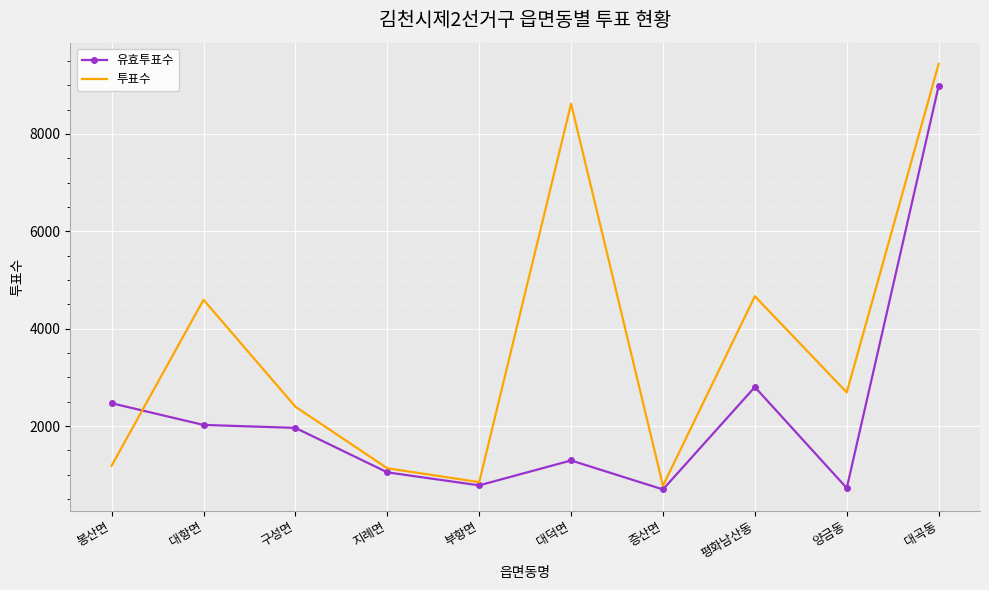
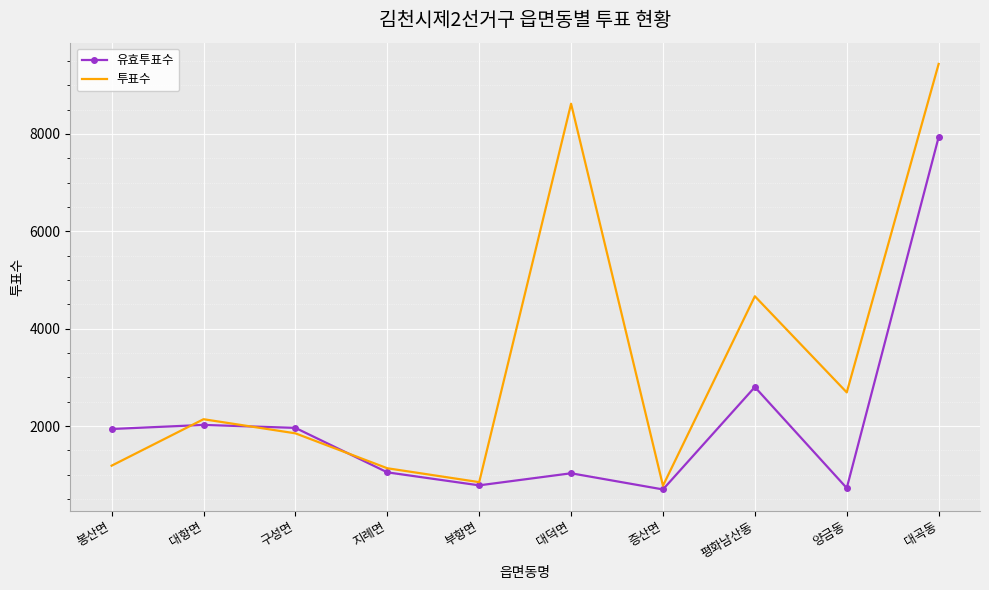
유효투표수, 봉산면: 2500 -> 1900
투표수, 대항면: 4600 -> 2100
투표수, 구성면: 2400 -> 1900
유효투표수, 대덕면: 1300 -> 1000
유효투표수, 대곡동: 9000 -> 7900
